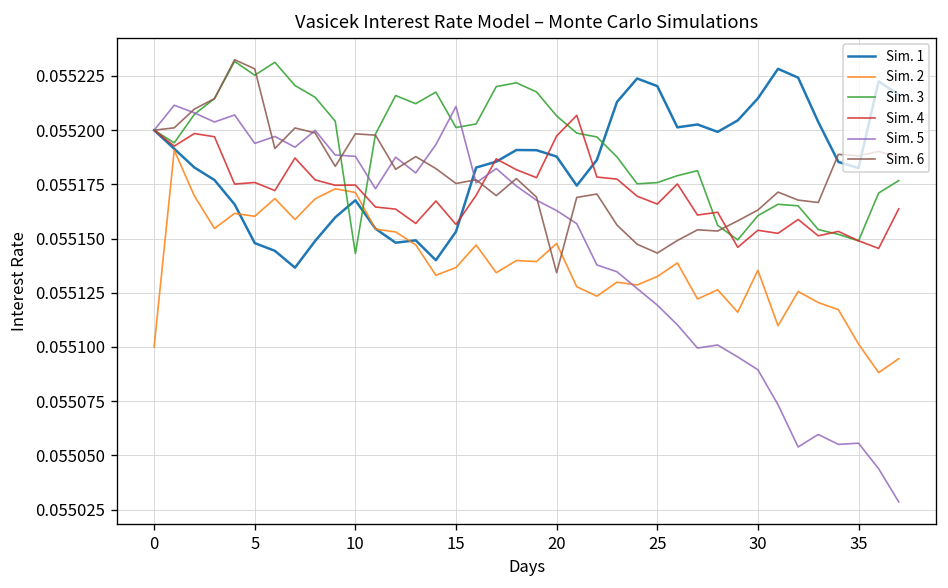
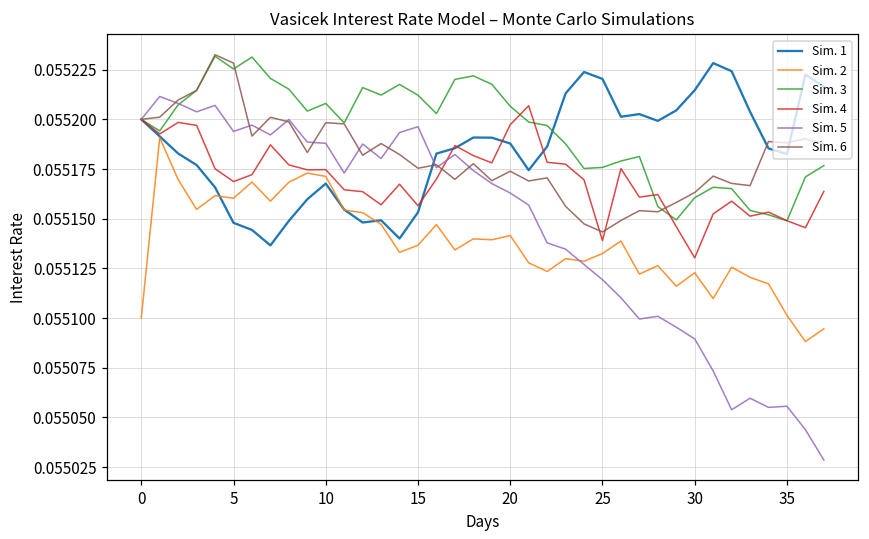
Sim. 4, 5: 0.055176 -> 0.055169
Sim. 3, 10: 0.055143 -> 0.055208
Sim. 3, 15: 0.055201 -> 0.055212
Sim. 5, 15: 0.055211 -> 0.055196
Sim. 2, 20: 0.055148 -> 0.055142
Sim. 6, 20: 0.055134 -> 0.055174
Sim. 4, 25: 0.055166 -> 0.055139
Sim. 2, 30: 0.055135 -> 0.055123
Sim. 4, 30: 0.055154 -> 0.055130
